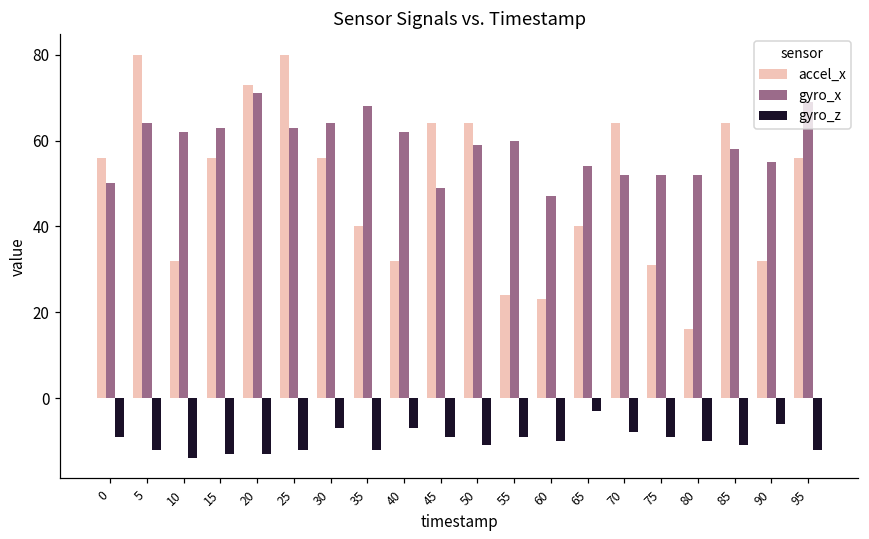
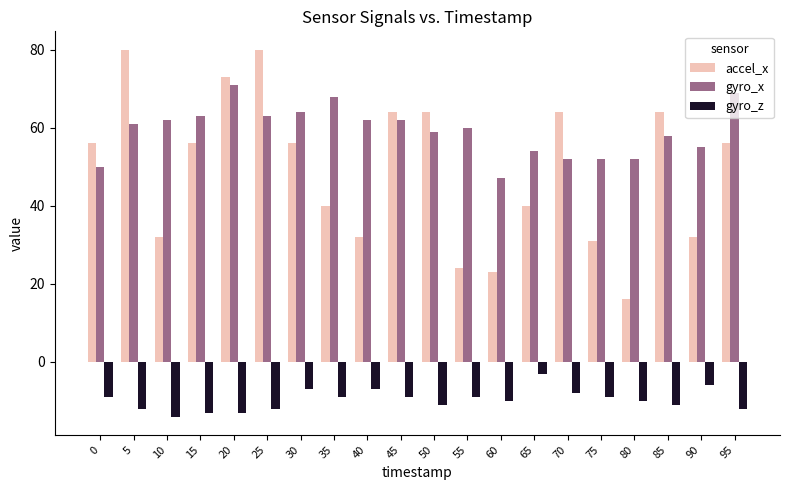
gyro_x, 5: 64 -> 61
gyro_z, 35: -12 -> -9
gyro_x, 45: 49 -> 62
